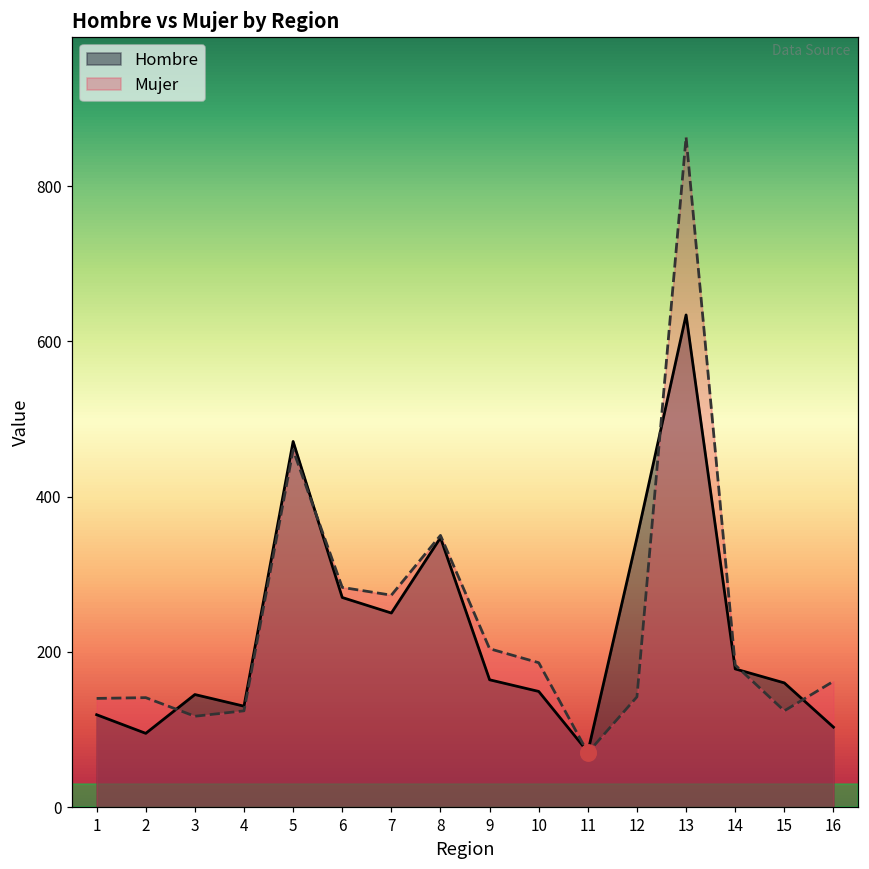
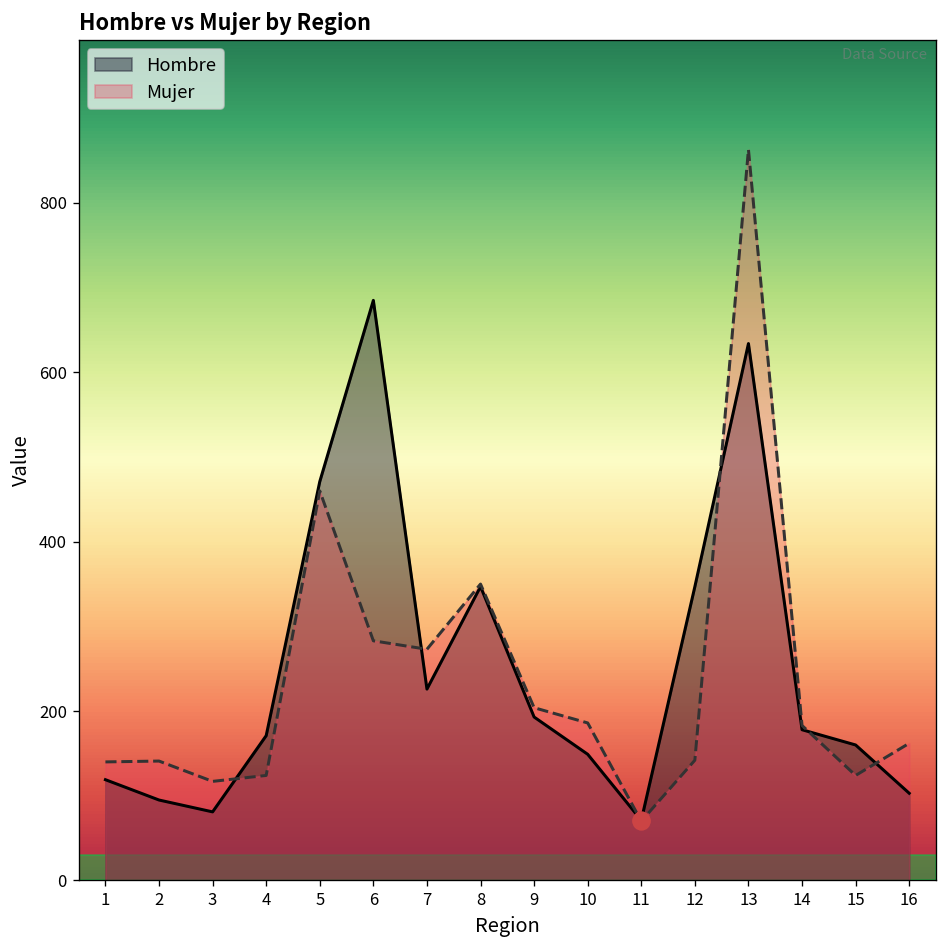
Hombre, 3: 150 -> 80
Hombre, 4: 130 -> 170
Hombre, 6: 270 -> 690
Hombre, 7: 250 -> 230
Hombre, 9: 160 -> 190
